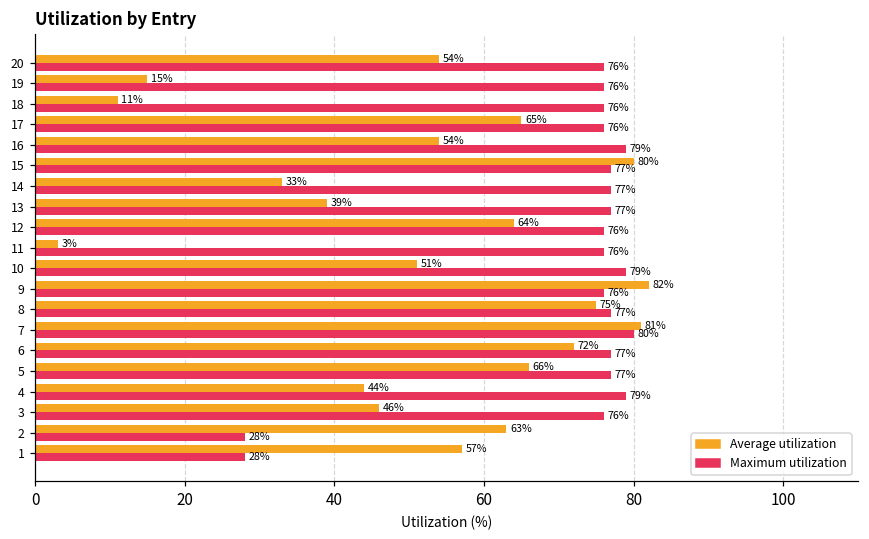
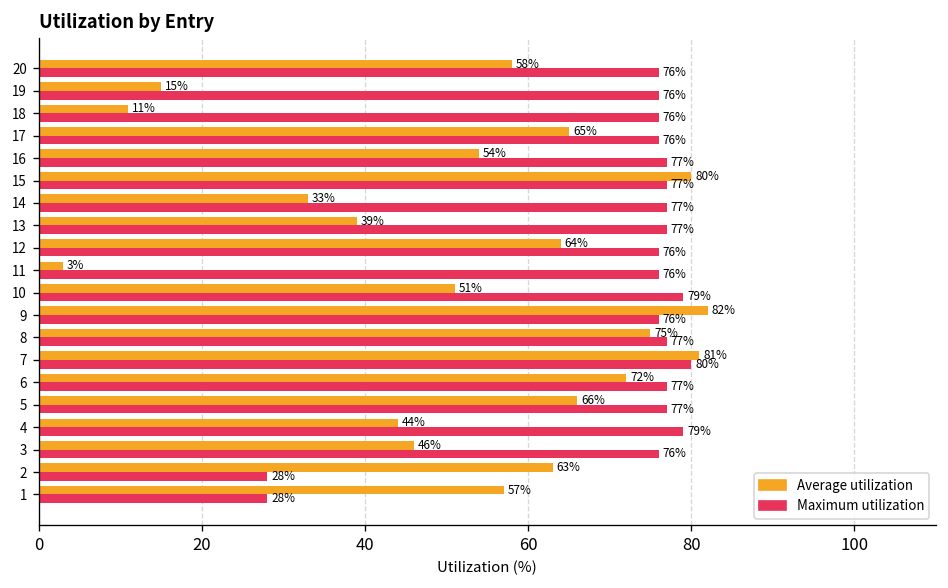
Average utilization, 20: 54% -> 58%
Maximum utilization, 16: 79% -> 77%
